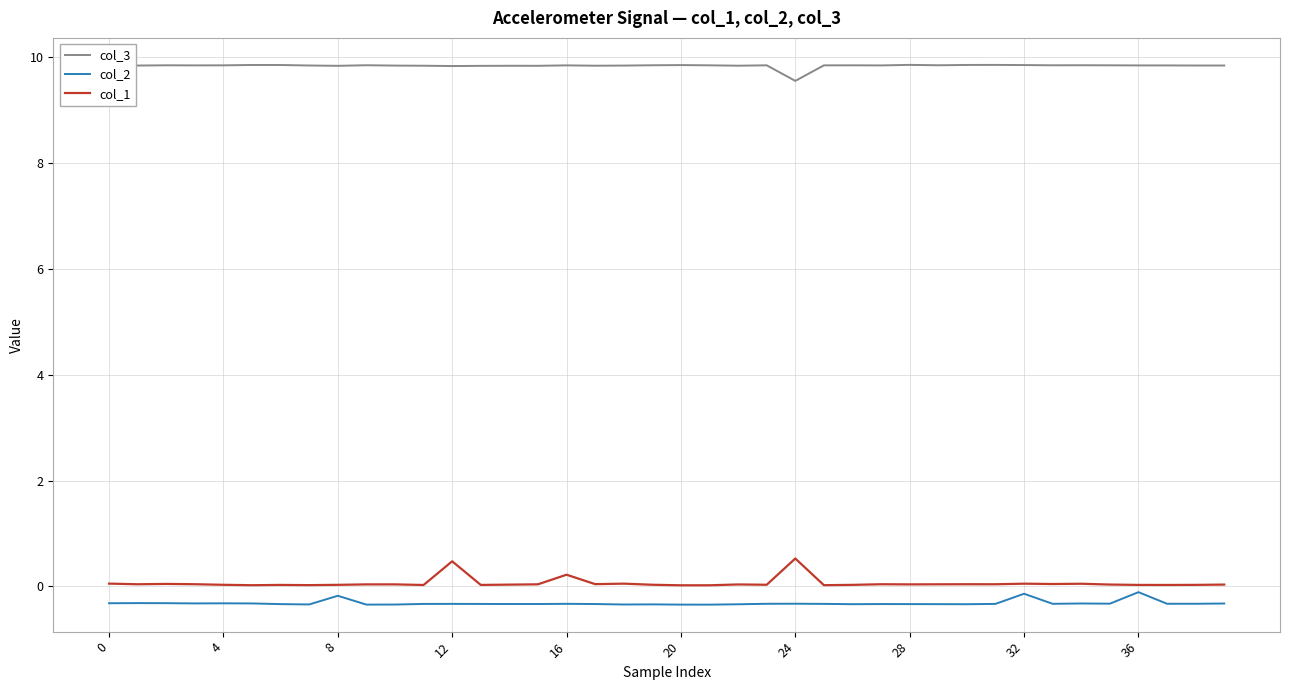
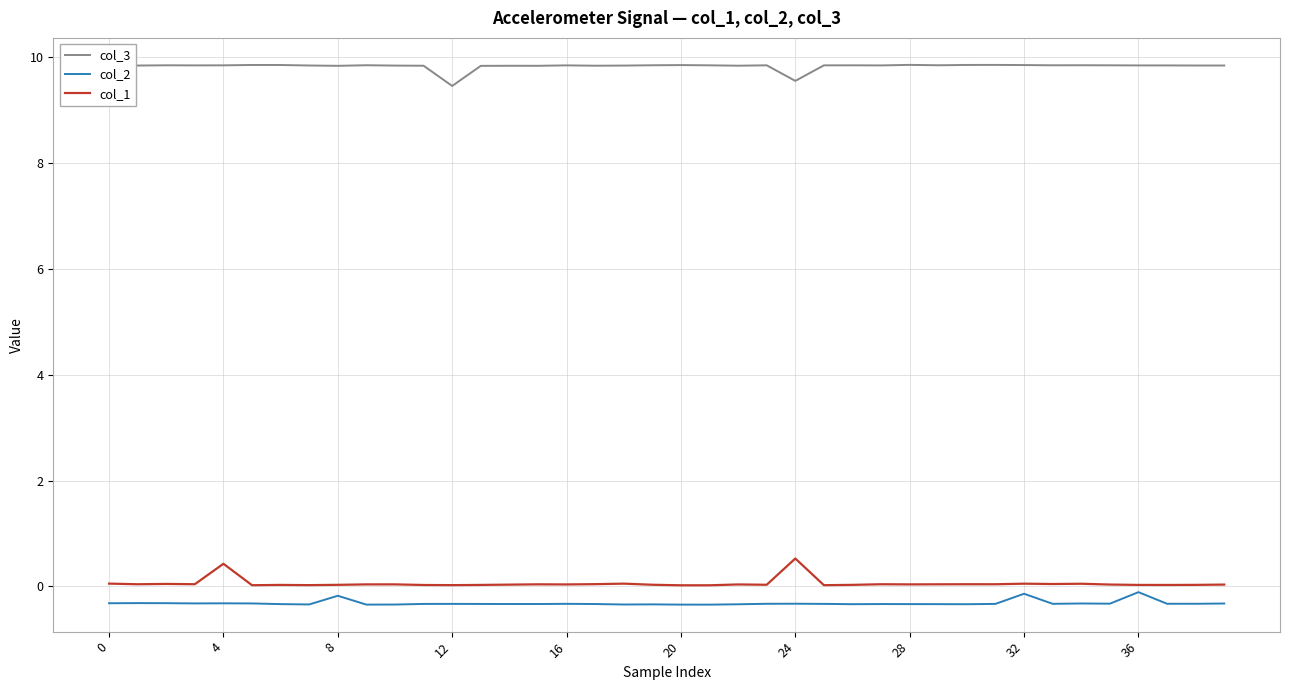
col_1, 4: 0.0 -> 0.4
col_3, 12: 9.8 -> 9.4
col_1, 12: 0.5 -> 0.0
col_1, 16: 0.2 -> 0.0
